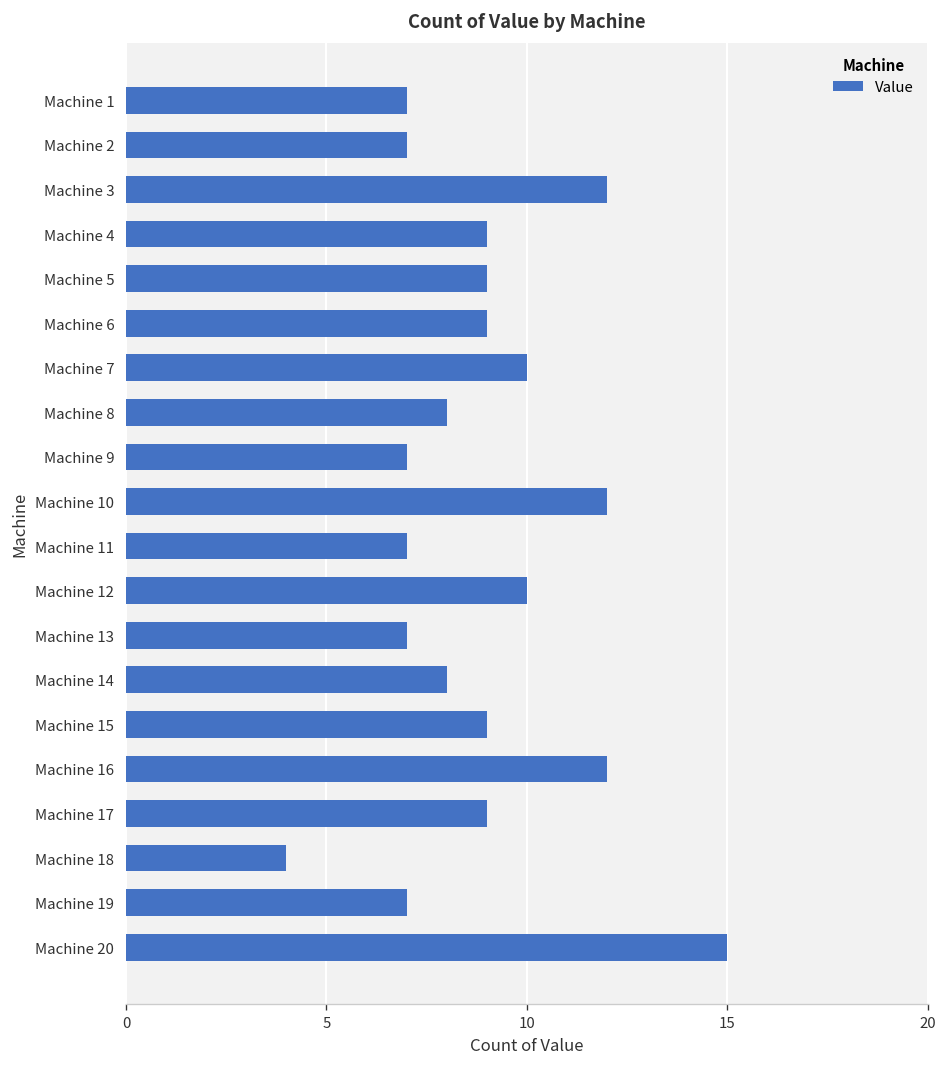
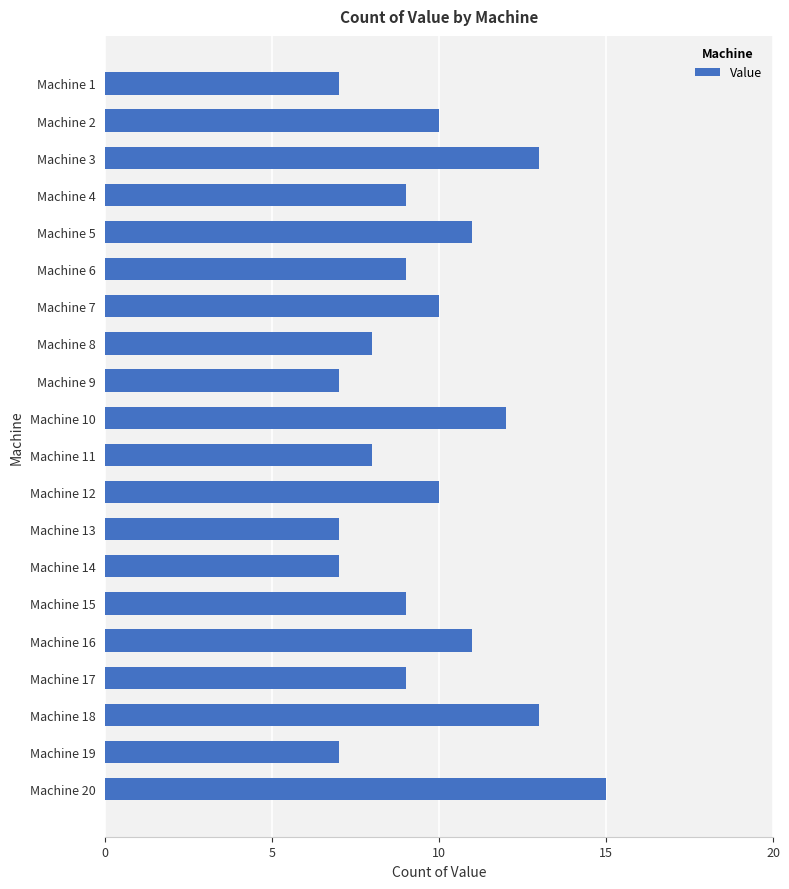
Machine 2: 7 -> 10
Machine 3: 12 -> 13
Machine 5: 9 -> 11
Machine 11: 7 -> 8
Machine 14: 8 -> 7
Machine 16: 12 -> 11
Machine 18: 4 -> 13
